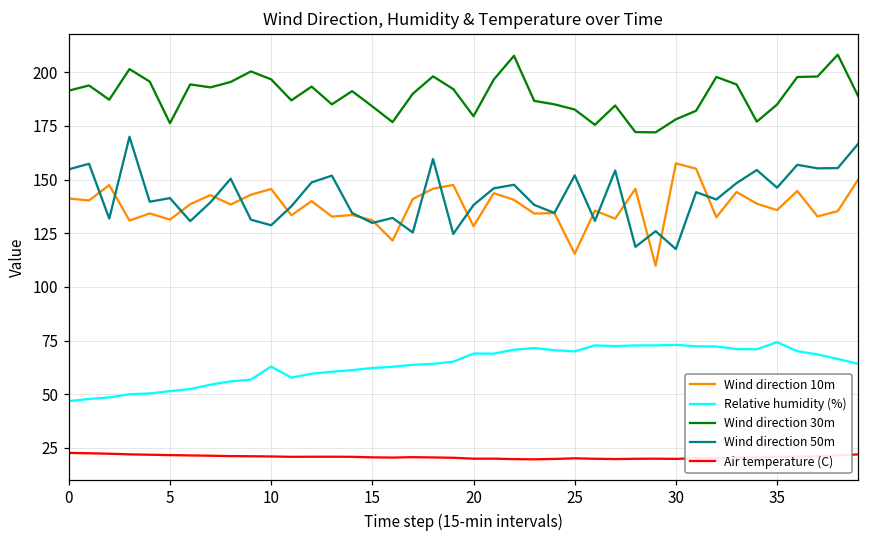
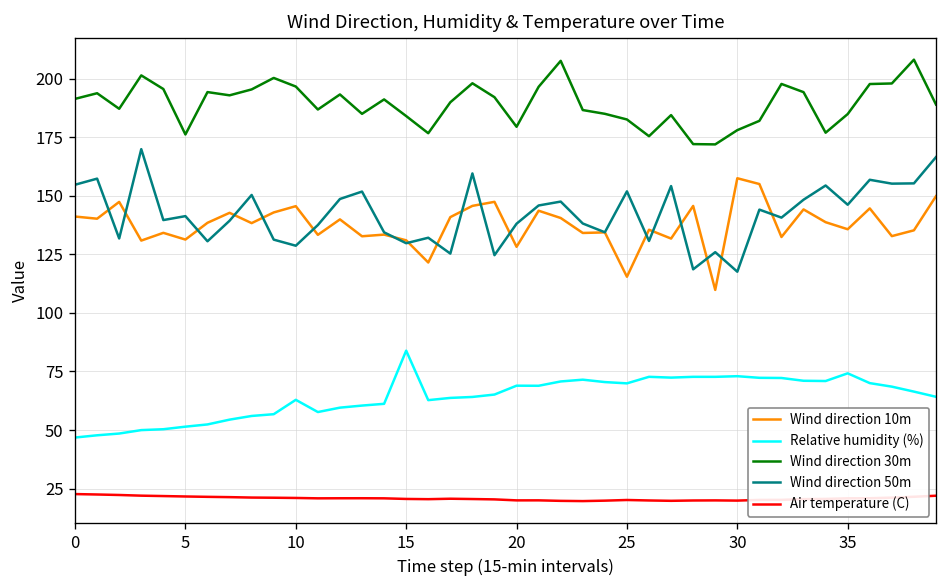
Relative humidity (%), 15: 62 -> 84
